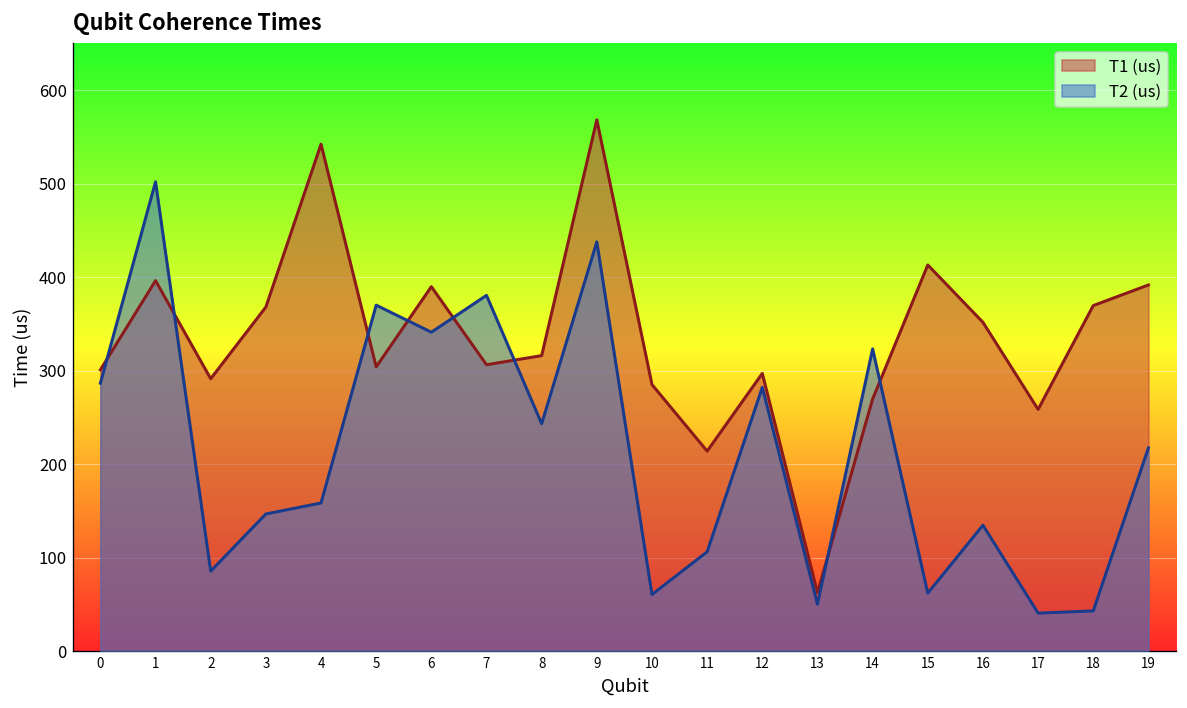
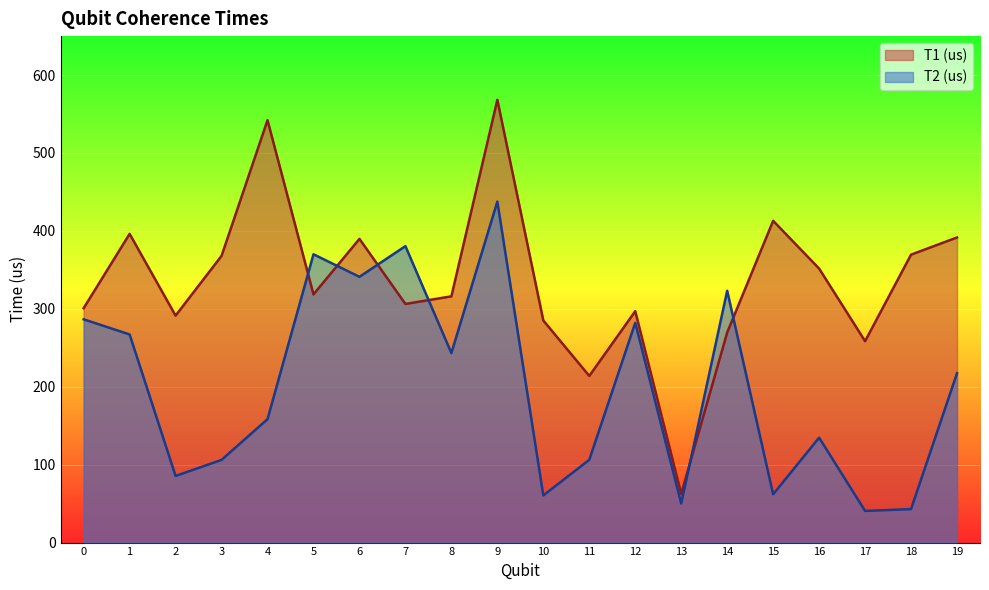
T2 (us), 1: 500 -> 270
T2 (us), 3: 150 -> 110
T1 (us), 5: 300 -> 320
